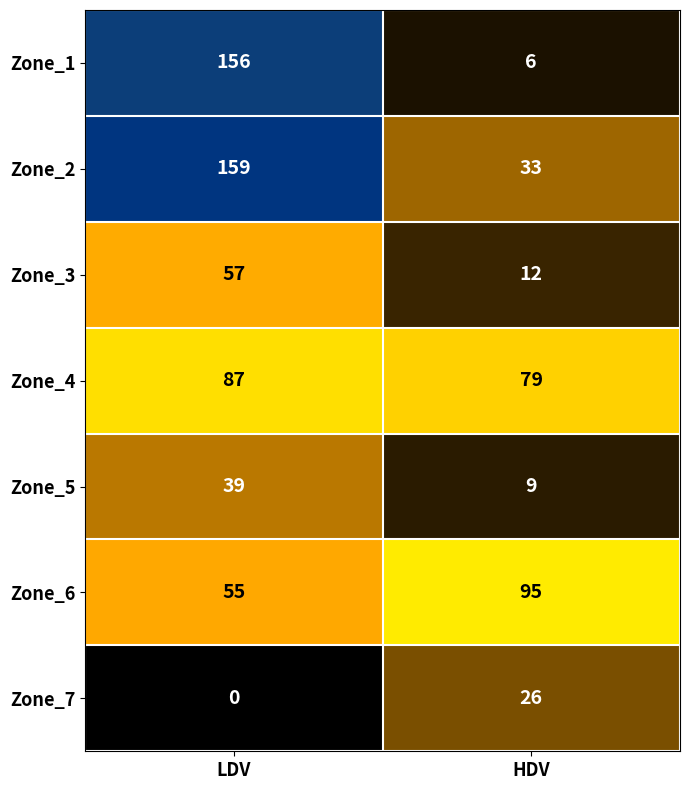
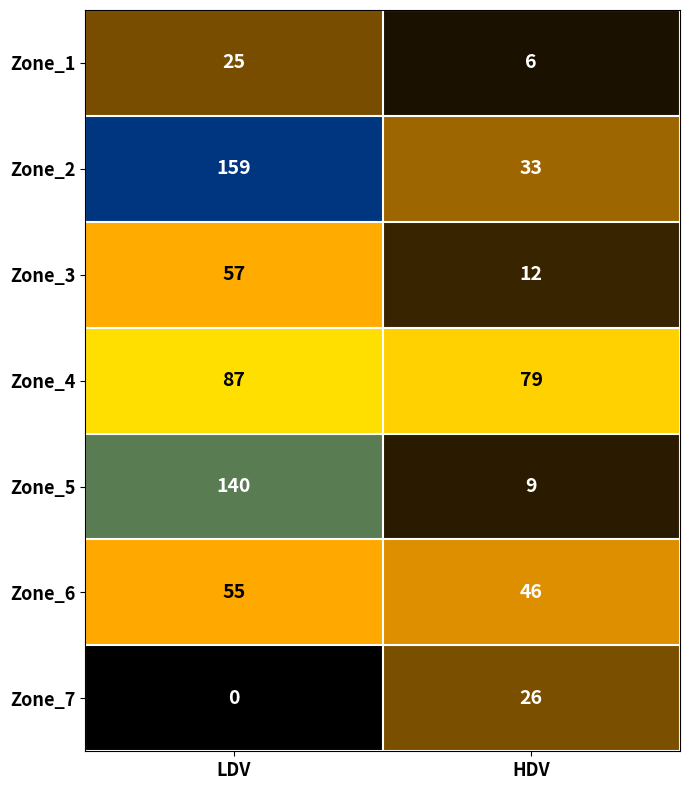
Zone_1, LDV: 156 -> 25
Zone_5, LDV: 39 -> 140
Zone_6, HDV: 95 -> 46
